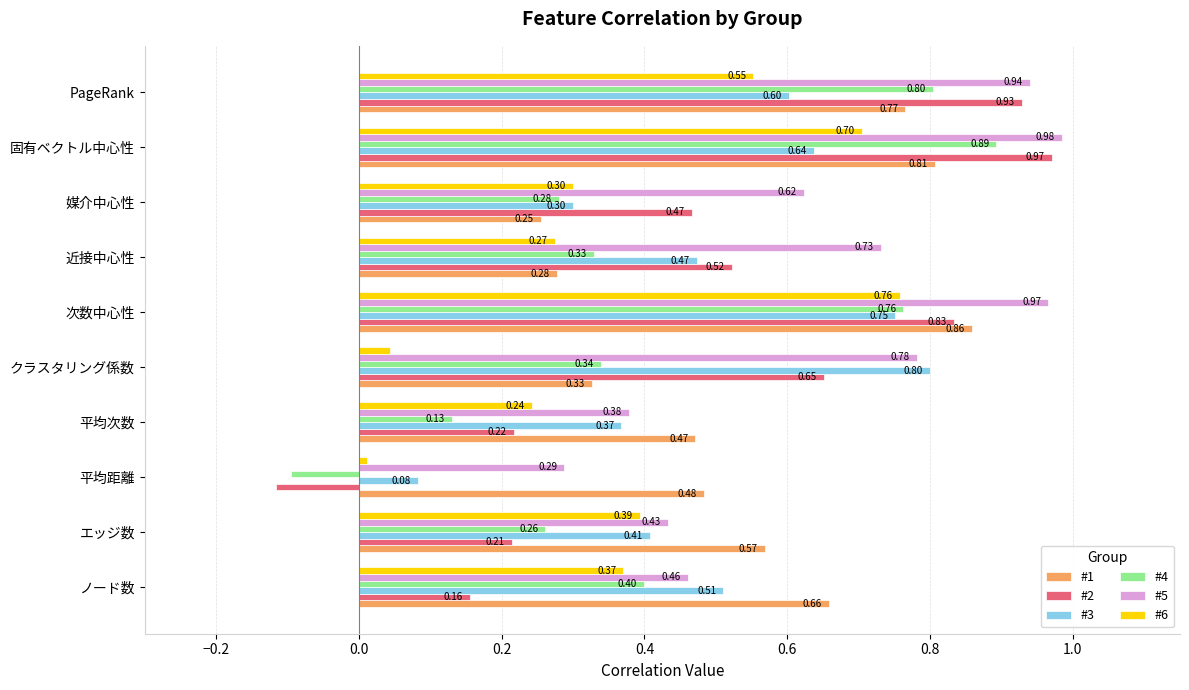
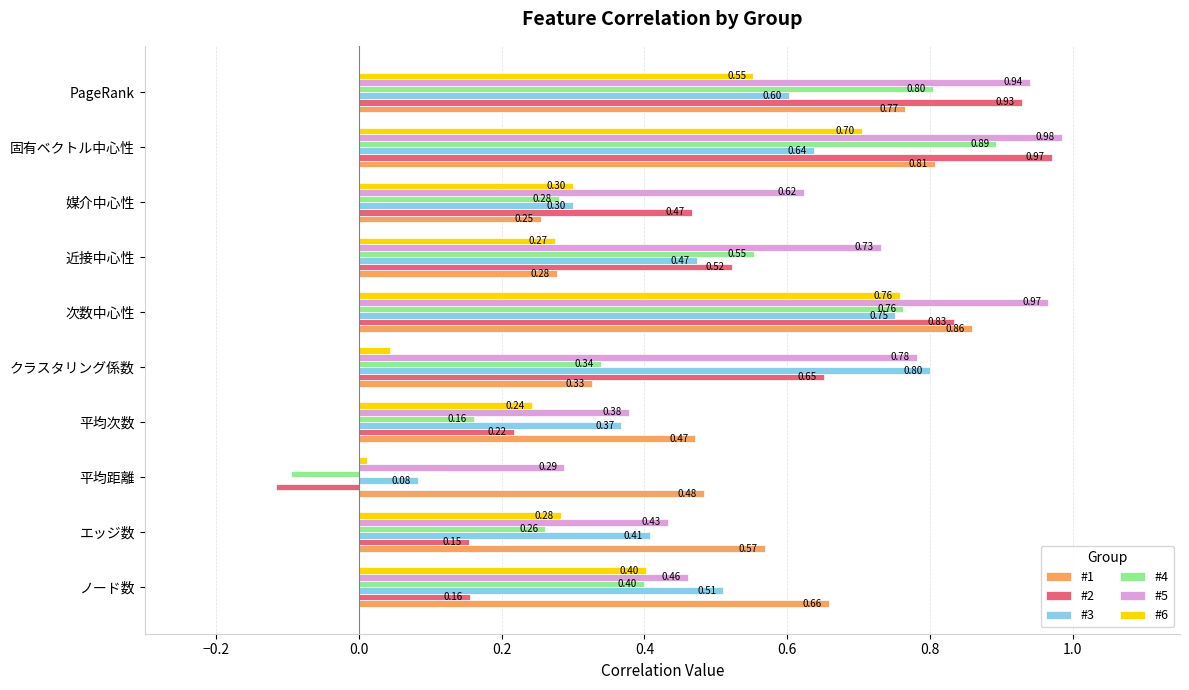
#4, 近接中心性: 0.33 -> 0.55
#4, 平均次数: 0.13 -> 0.16
#6, エッジ数: 0.39 -> 0.28
#2, エッジ数: 0.21 -> 0.15
#6, ノード数: 0.37 -> 0.40
